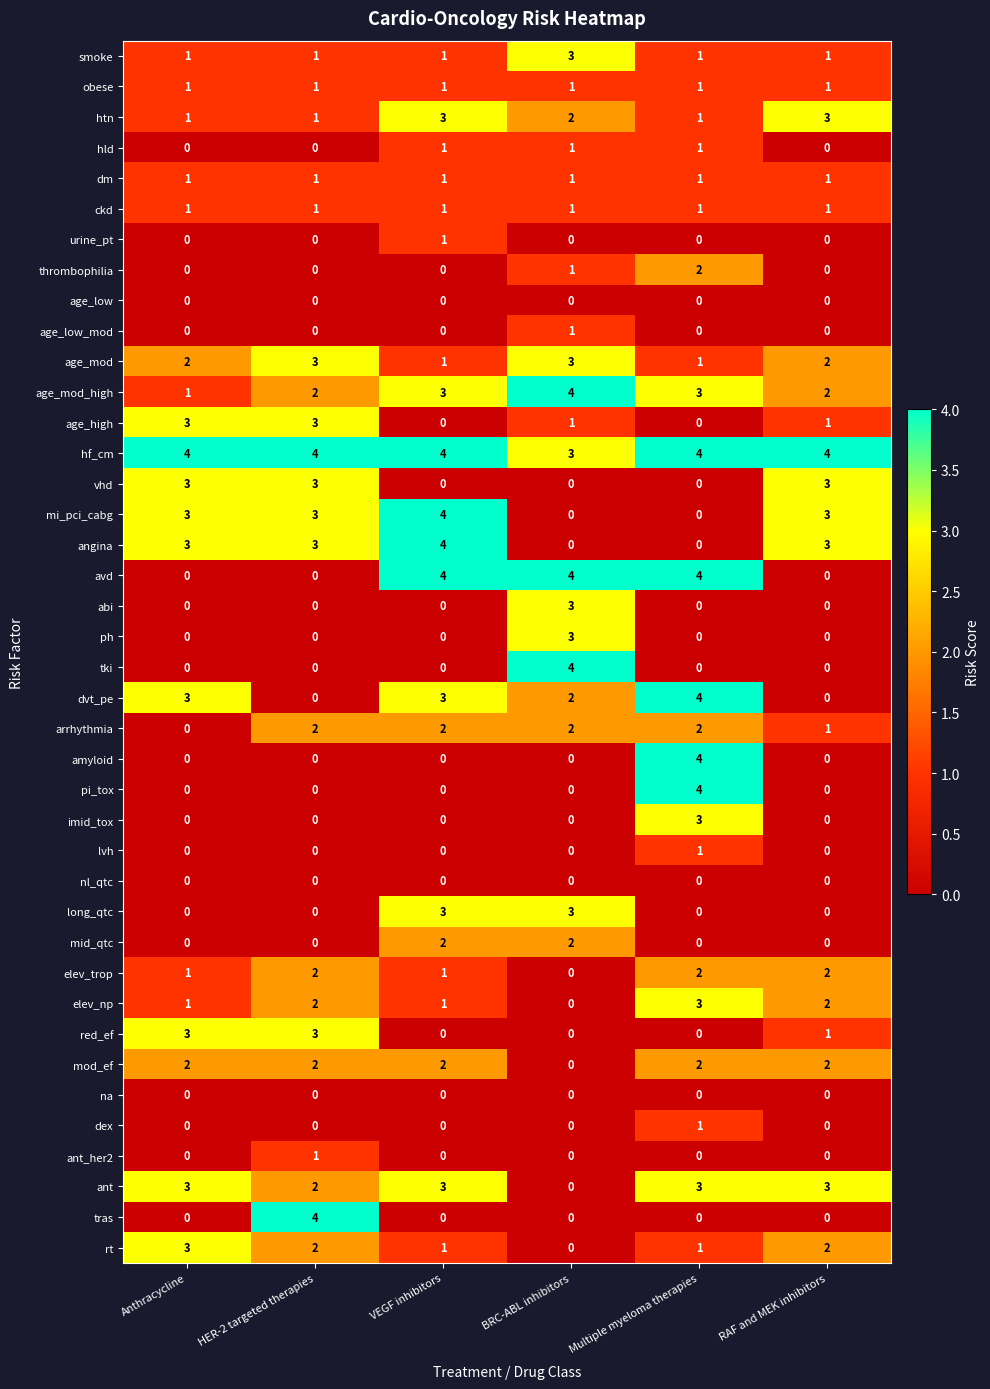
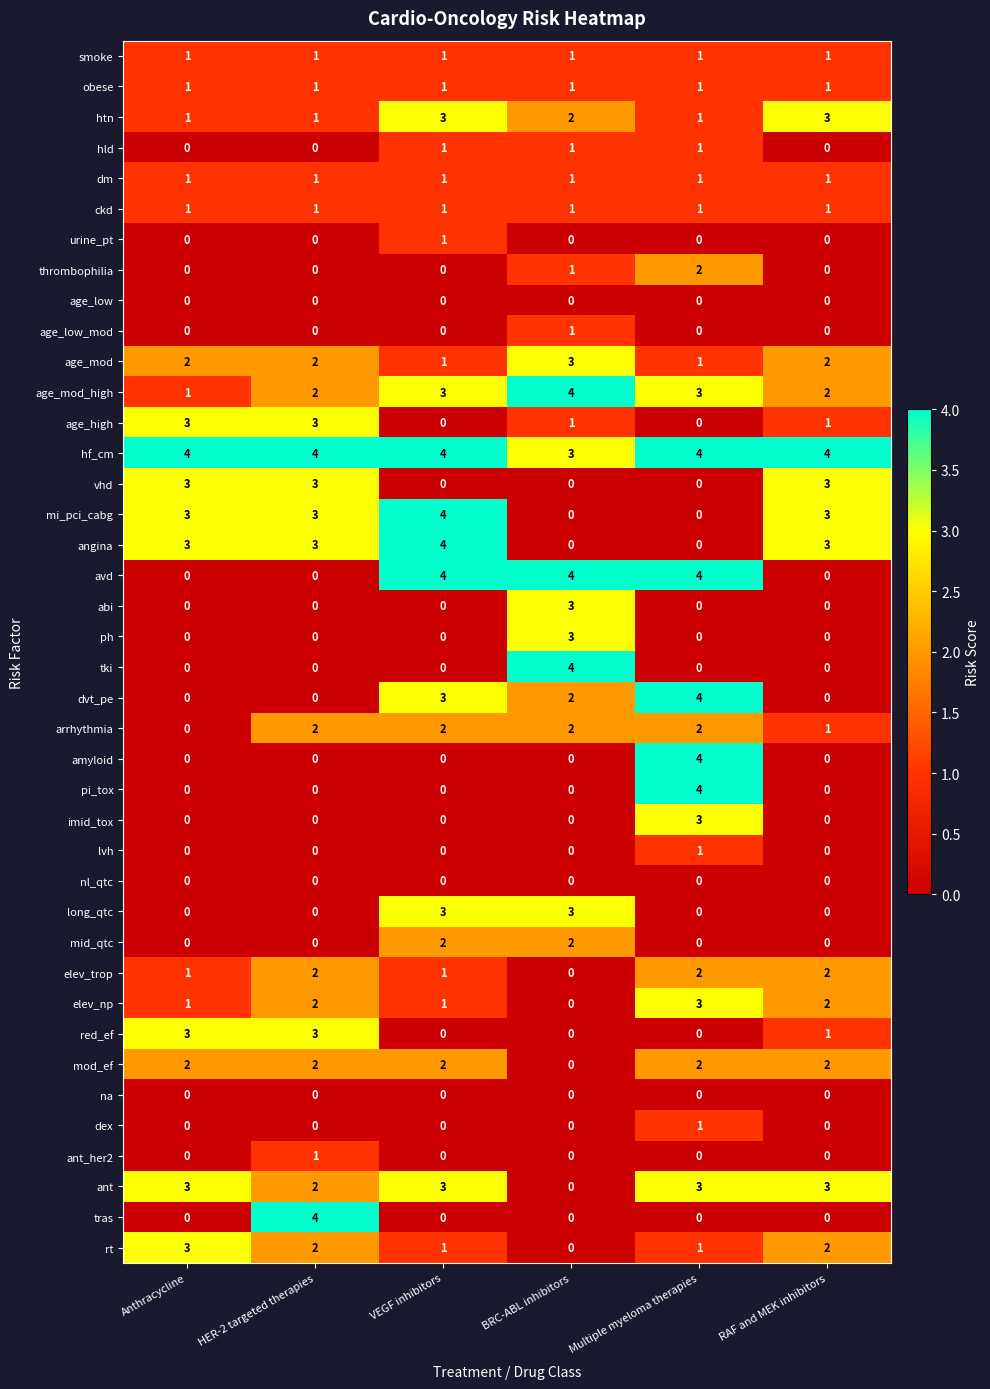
smoke, BRC-ABL inhibitors: 3 -> 1
age_mod, HER-2 targeted therapies: 3 -> 2
dvt_pe, Anthracycline: 3 -> 0
